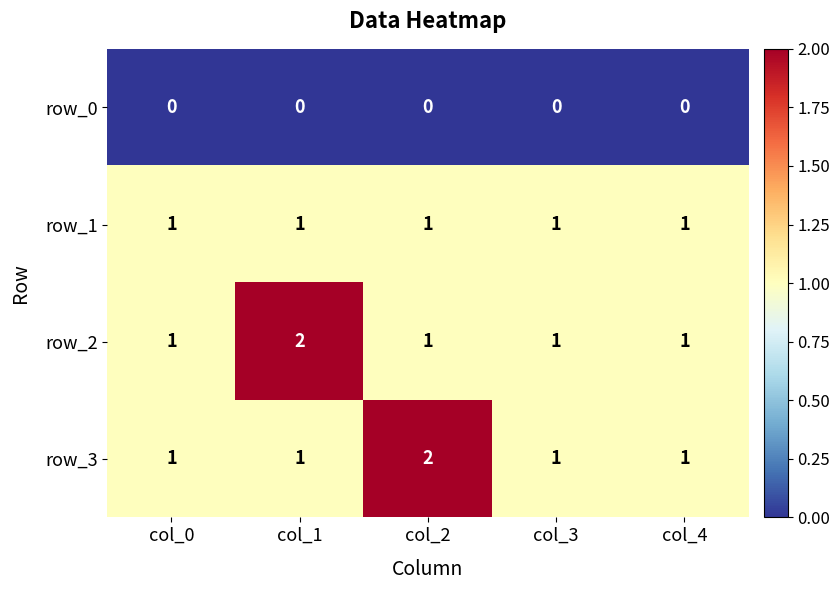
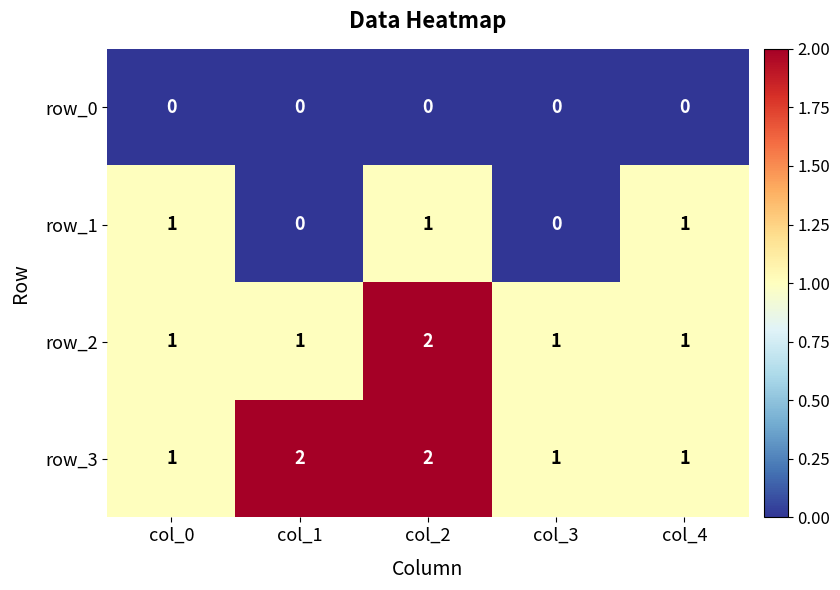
row_1, col_1: 1 -> 0
row_1, col_3: 1 -> 0
row_2, col_1: 2 -> 1
row_2, col_2: 1 -> 2
row_3, col_1: 1 -> 2
